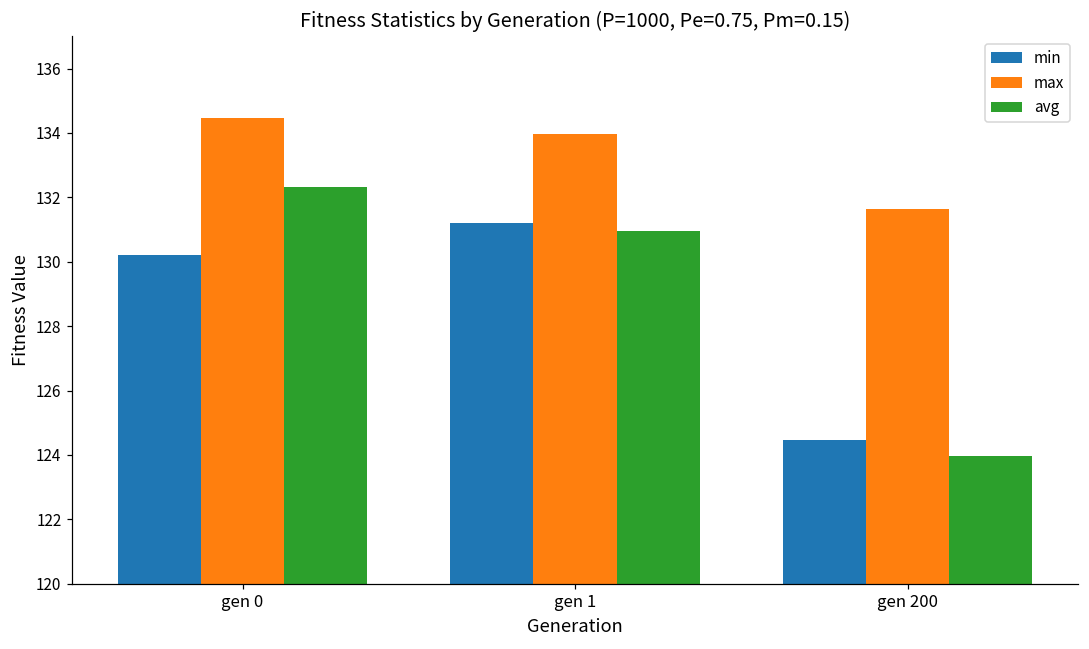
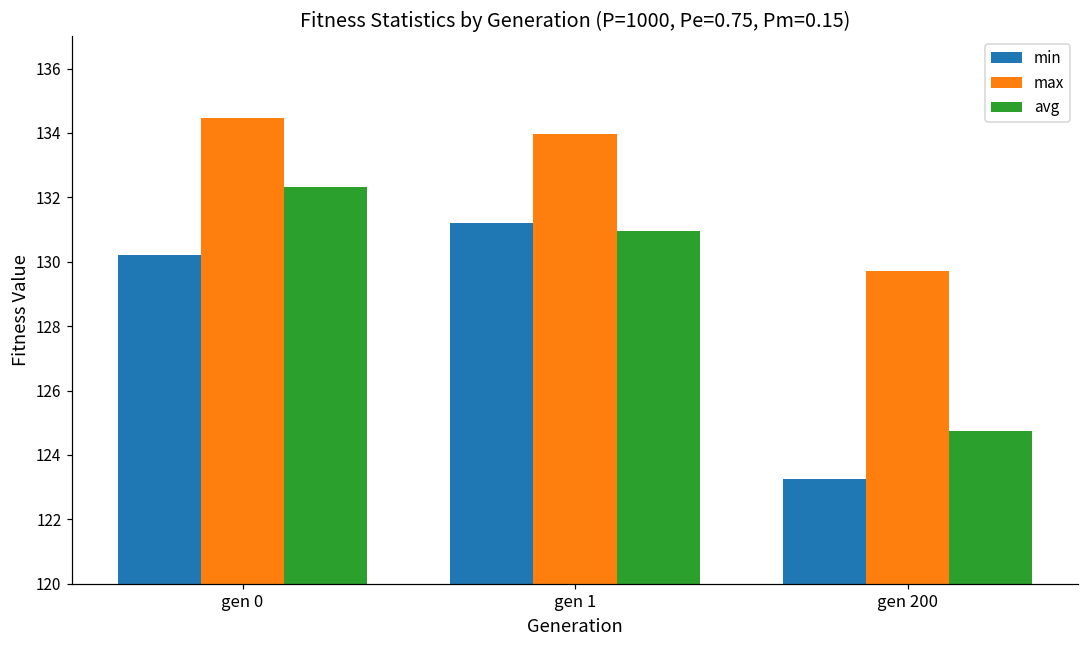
min, gen 200: 124.5 -> 123.3
max, gen 200: 131.6 -> 129.7
avg, gen 200: 124.0 -> 124.8
